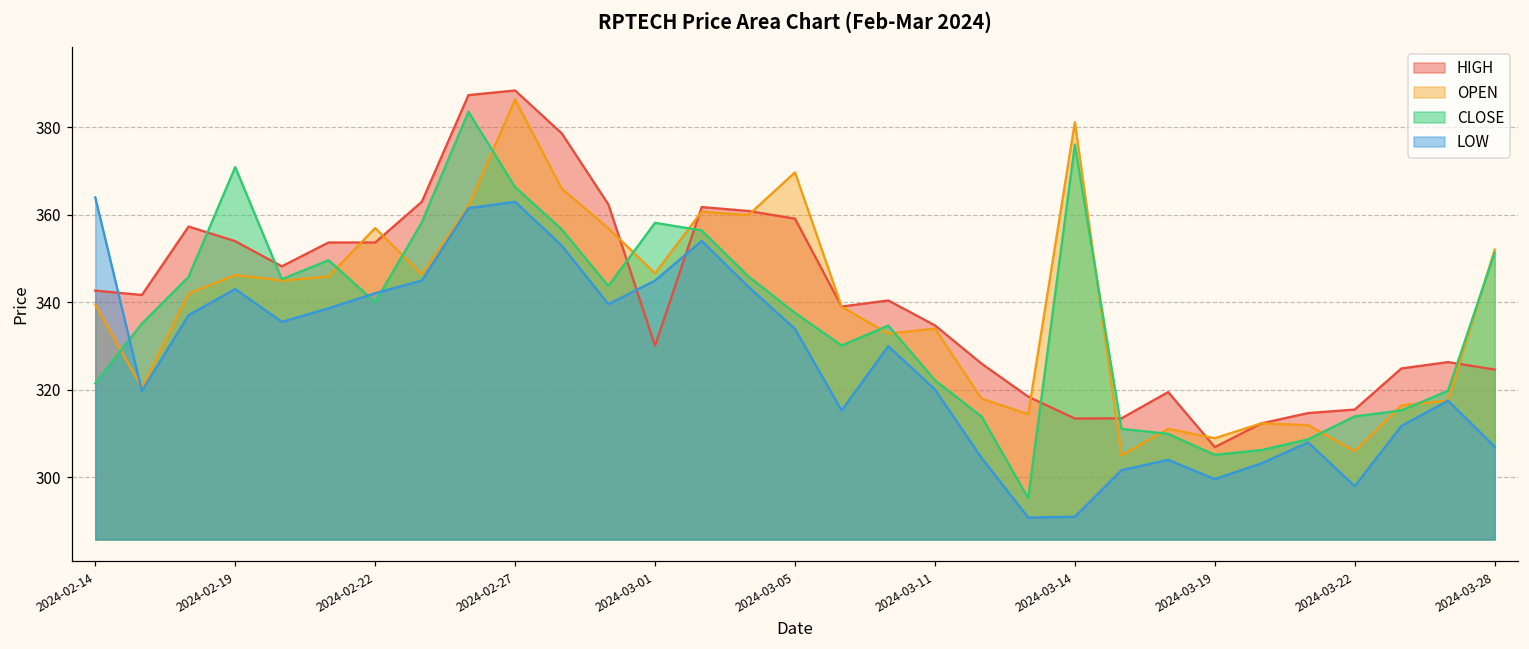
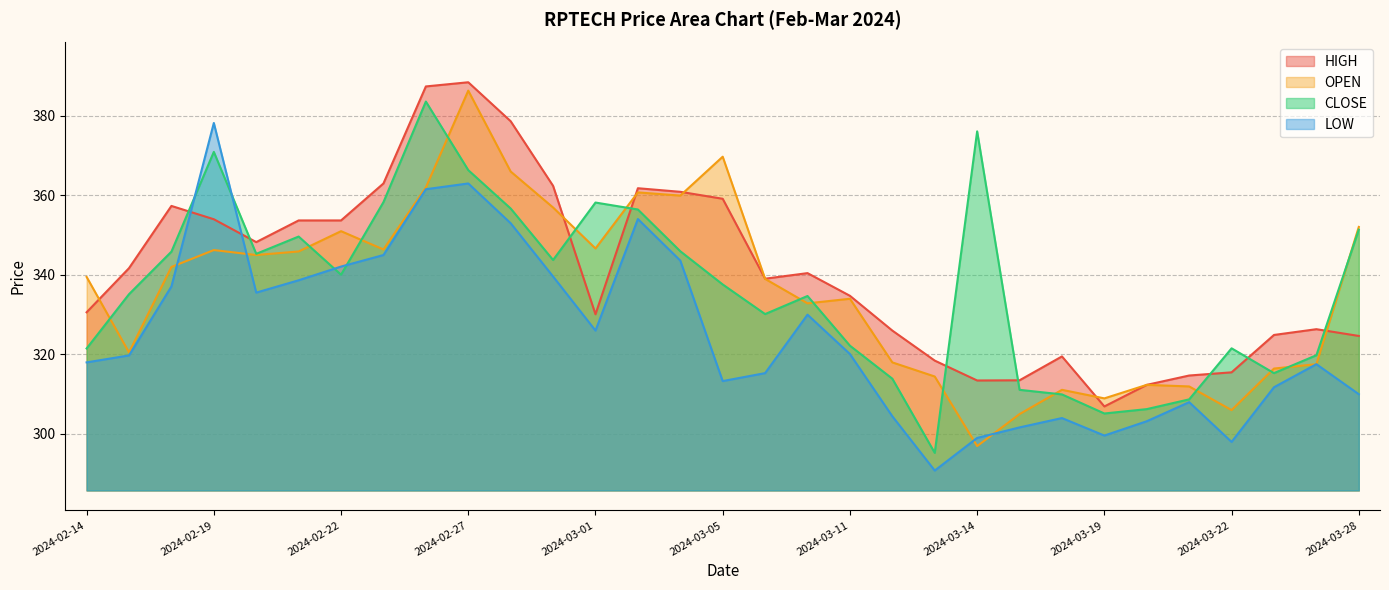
HIGH, 2024-02-14: 343 -> 331
LOW, 2024-02-14: 364 -> 318
LOW, 2024-02-19: 343 -> 378
OPEN, 2024-02-22: 357 -> 351
LOW, 2024-03-01: 345 -> 326
LOW, 2024-03-05: 334 -> 313
OPEN, 2024-03-14: 381 -> 297
LOW, 2024-03-14: 291 -> 299
CLOSE, 2024-03-22: 314 -> 322
LOW, 2024-03-28: 307 -> 310
